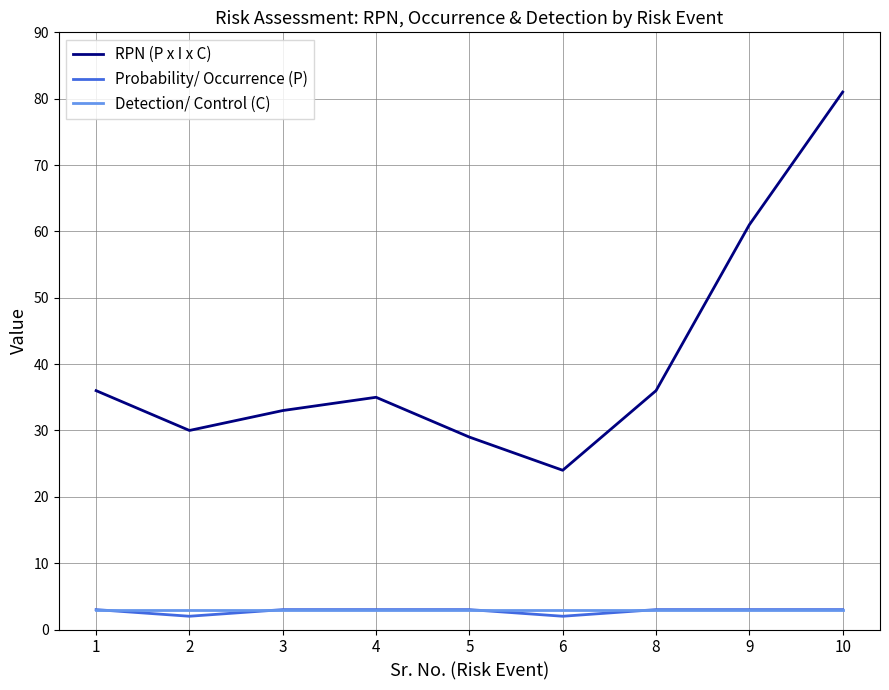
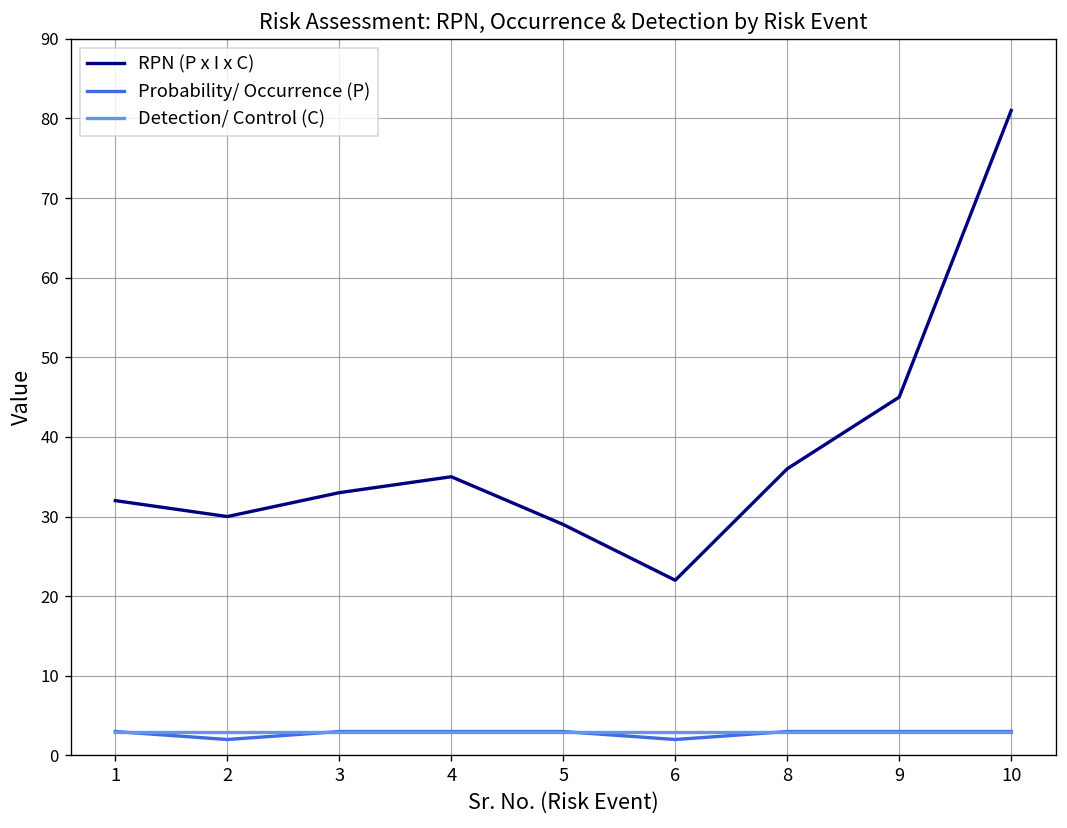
RPN (P x I x C), 1: 36 -> 32
RPN (P x I x C), 6: 24 -> 22
RPN (P x I x C), 9: 61 -> 45
